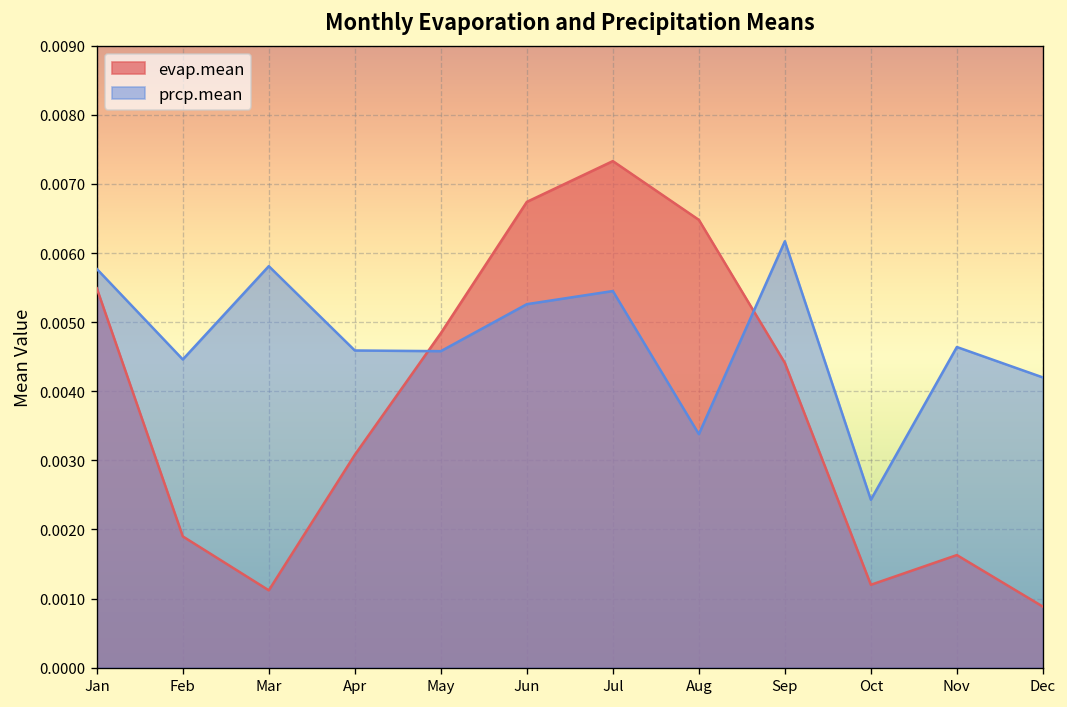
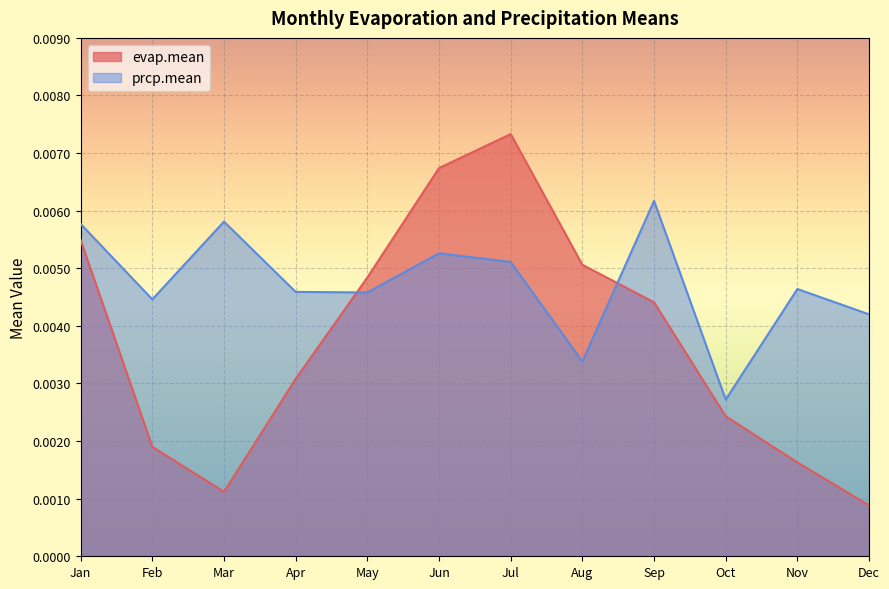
prcp.mean, Jul: 0.0055 -> 0.0051
evap.mean, Aug: 0.0065 -> 0.0051
evap.mean, Oct: 0.0012 -> 0.0024
prcp.mean, Oct: 0.0024 -> 0.0027
